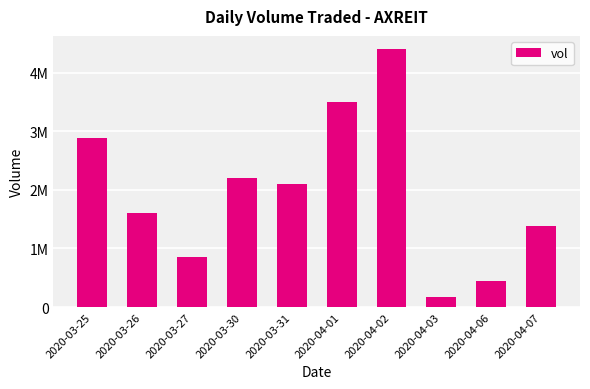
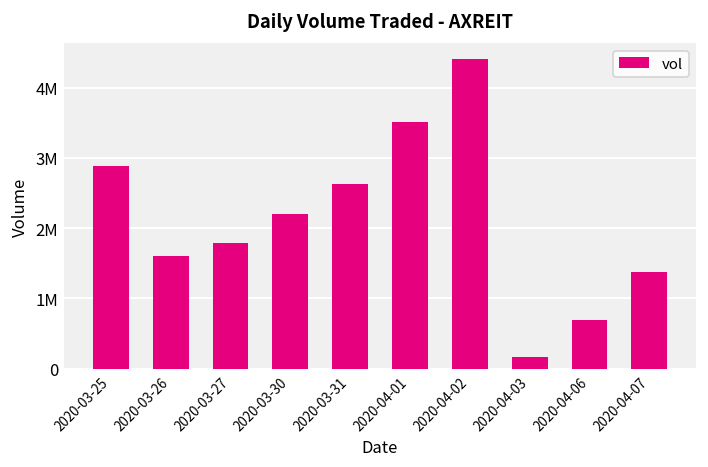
2020-03-27: 900000 -> 1800000
2020-03-31: 2100000 -> 2600000
2020-04-06: 400000 -> 700000
